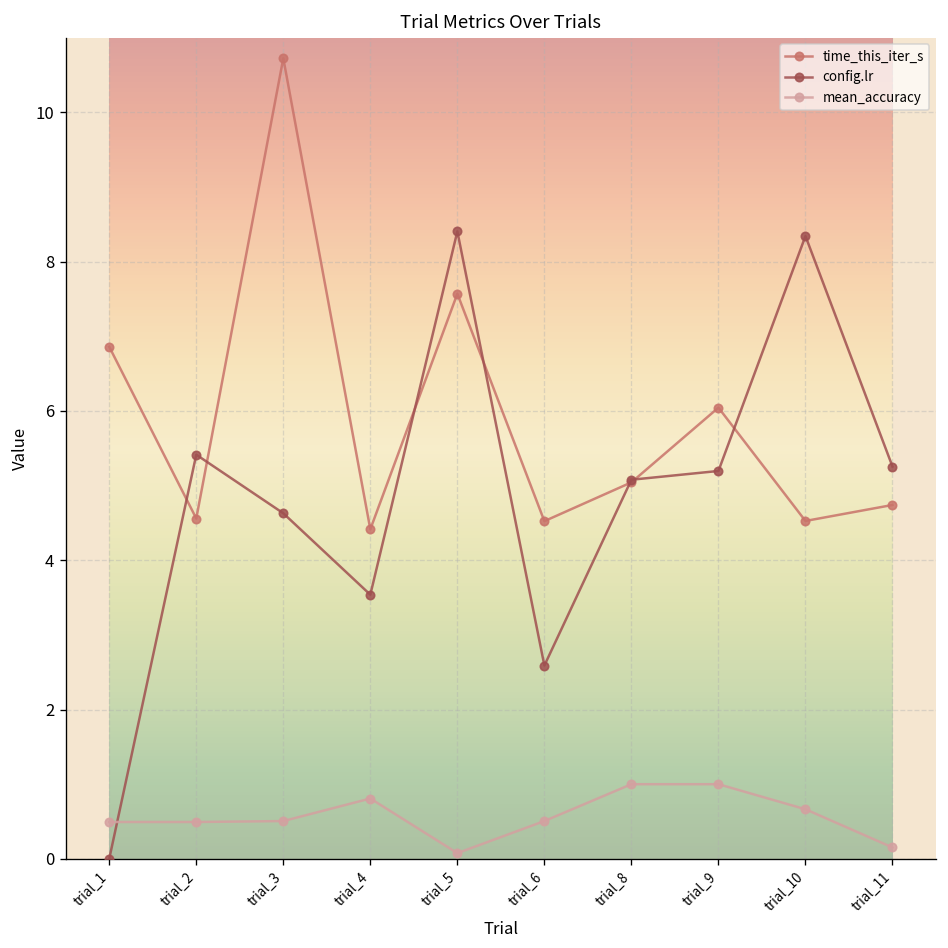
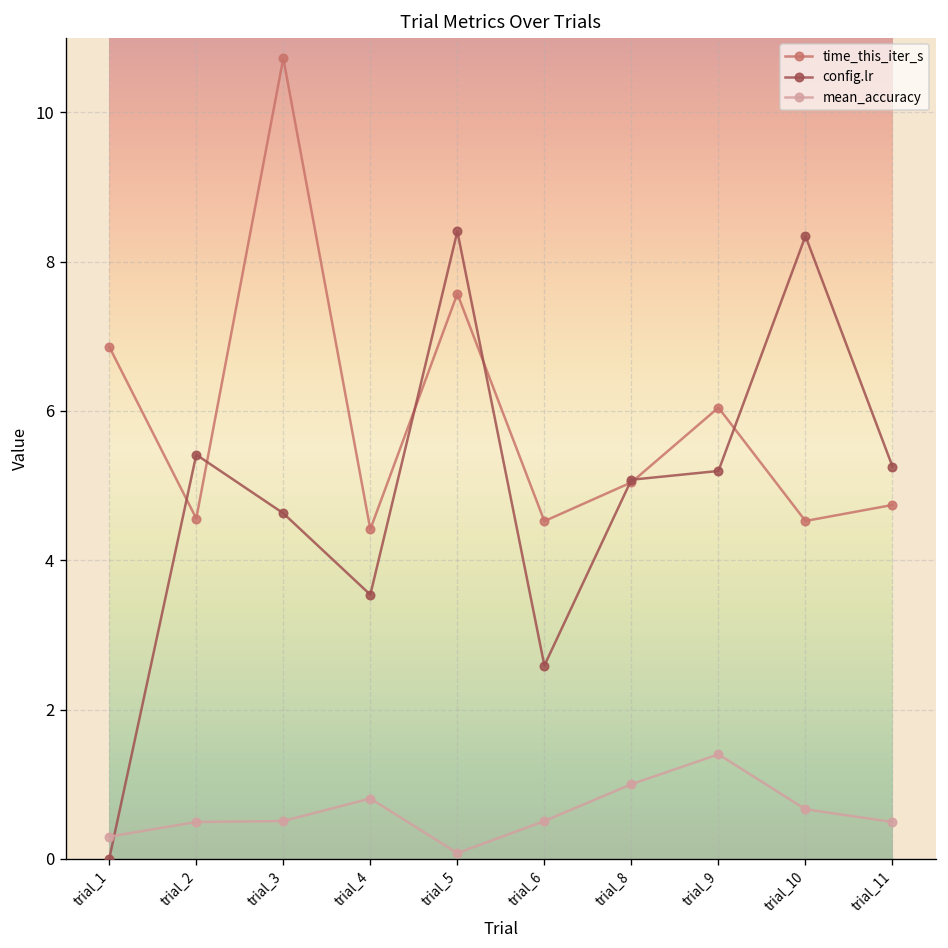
mean_accuracy, trial_1: 0.5 -> 0.3
mean_accuracy, trial_9: 1.0 -> 1.4
mean_accuracy, trial_11: 0.2 -> 0.5
